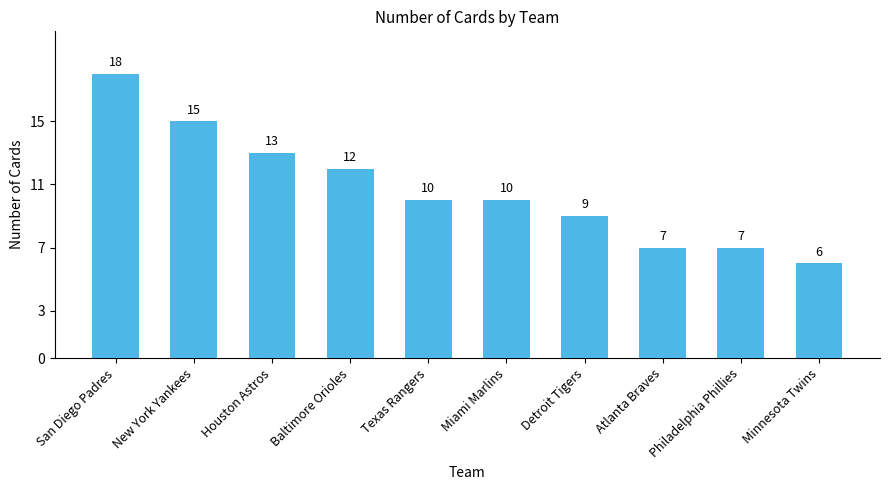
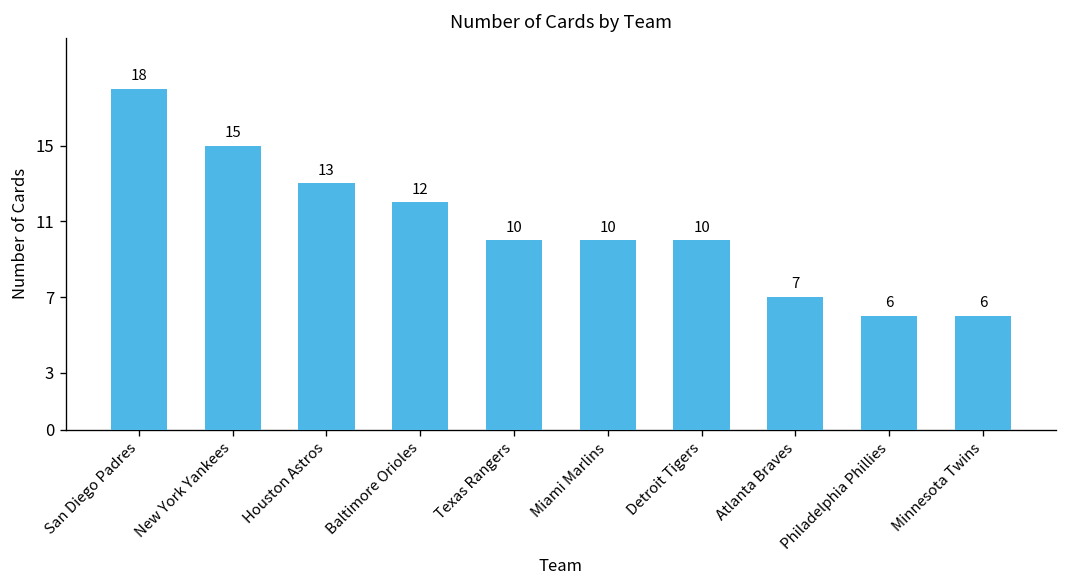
Detroit Tigers: 9 -> 10
Philadelphia Phillies: 7 -> 6
